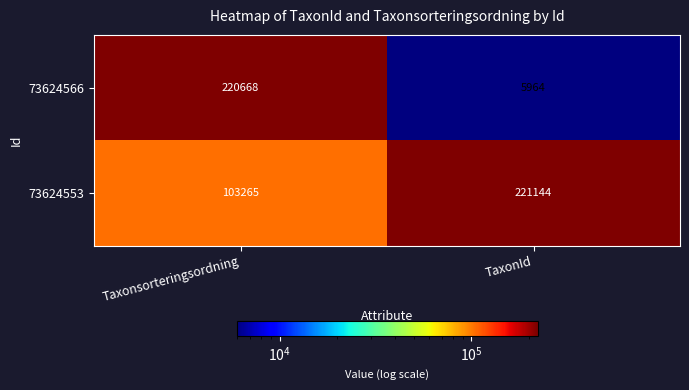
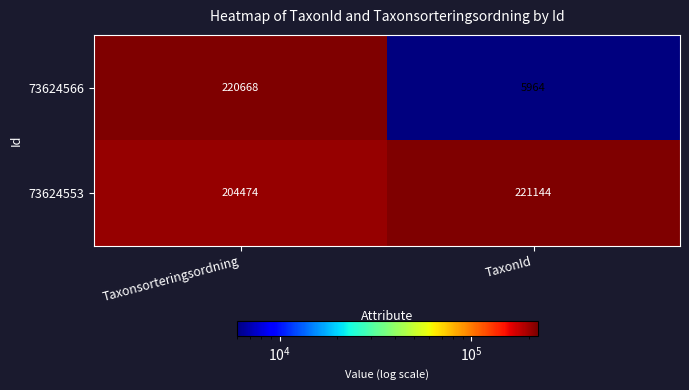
73624553, Taxonsorteringsordning: 103265 -> 204474
